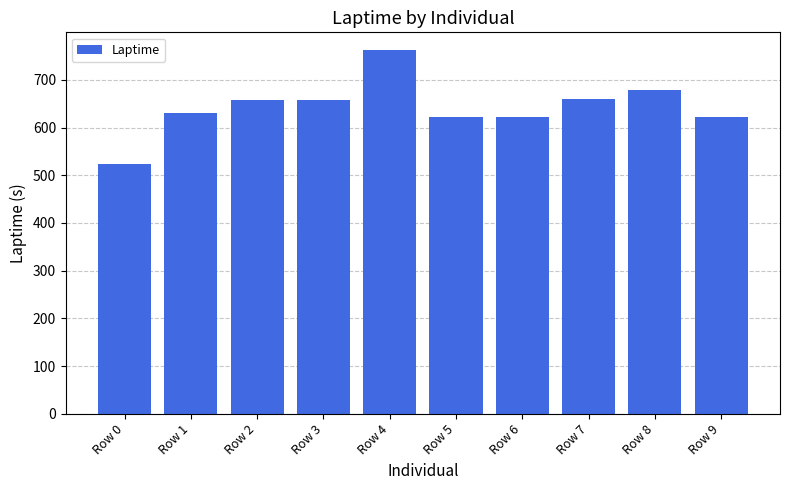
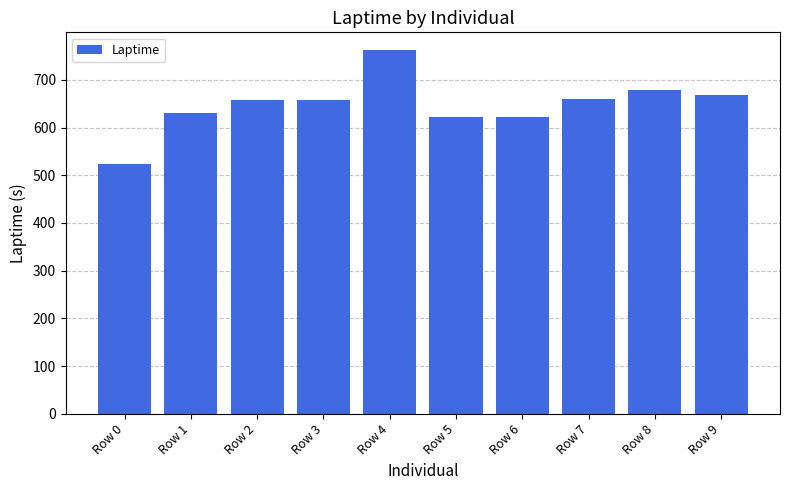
Row 9: 620 -> 670
